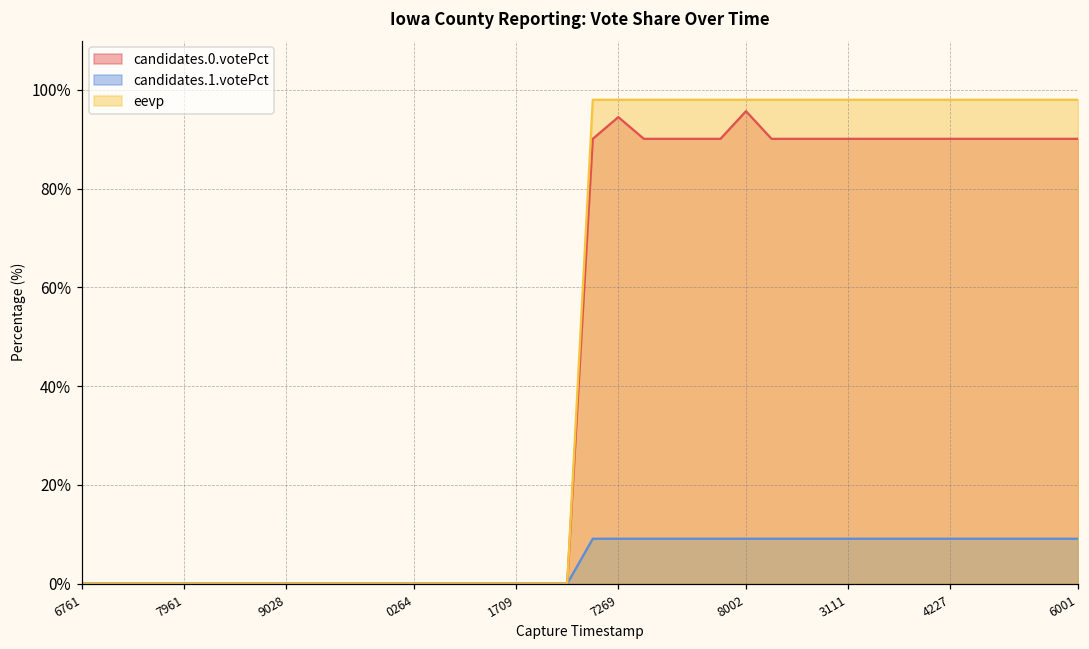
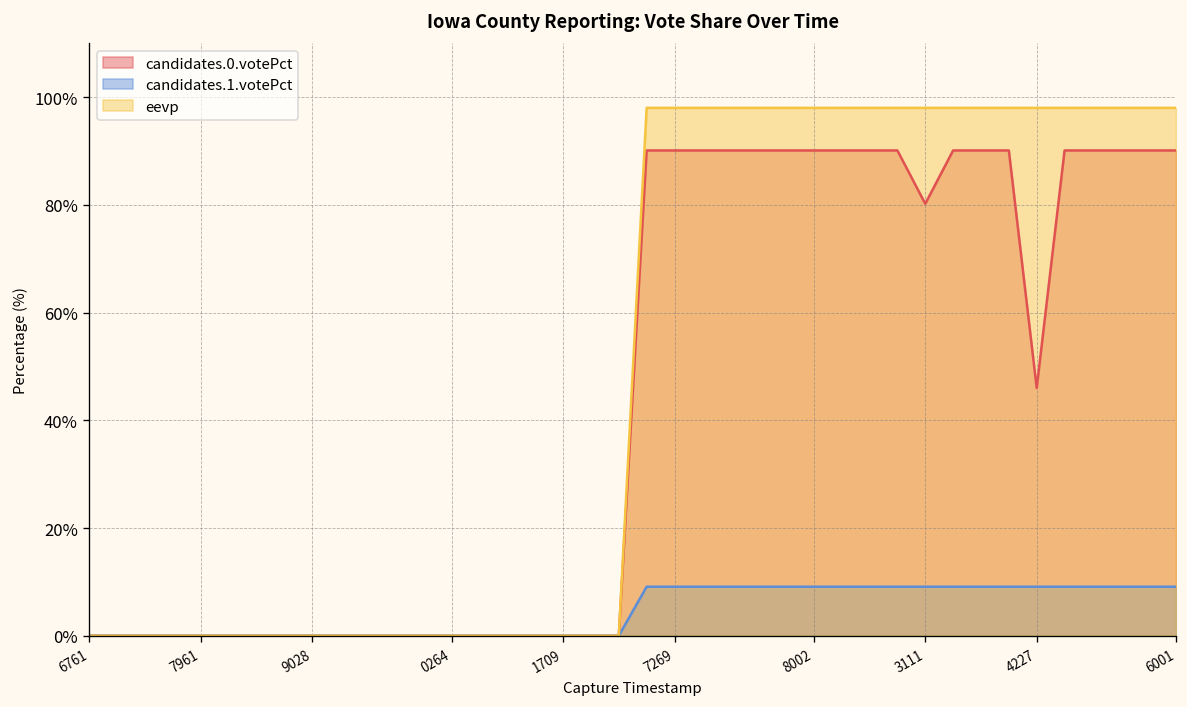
candidates.0.votePct, 7269: 95% -> 90%
candidates.0.votePct, 8002: 96% -> 90%
candidates.0.votePct, 3111: 90% -> 80%
candidates.0.votePct, 4227: 90% -> 46%
